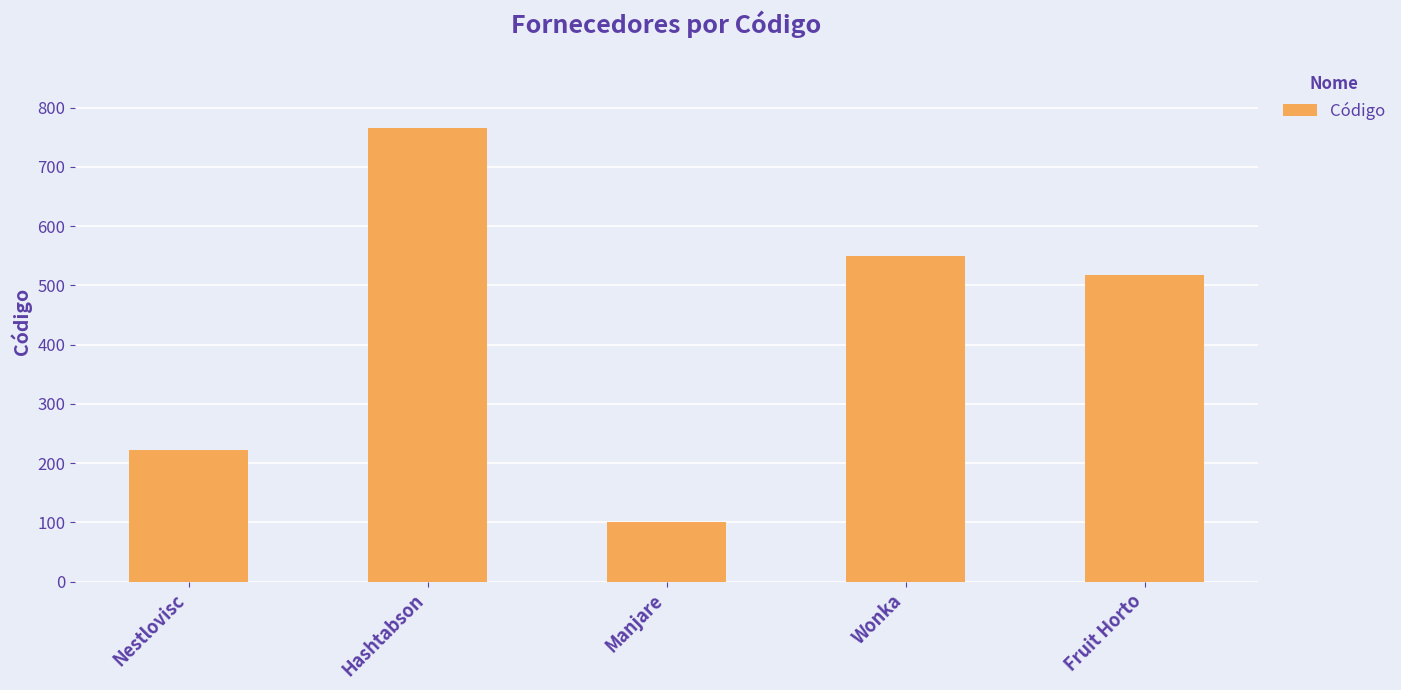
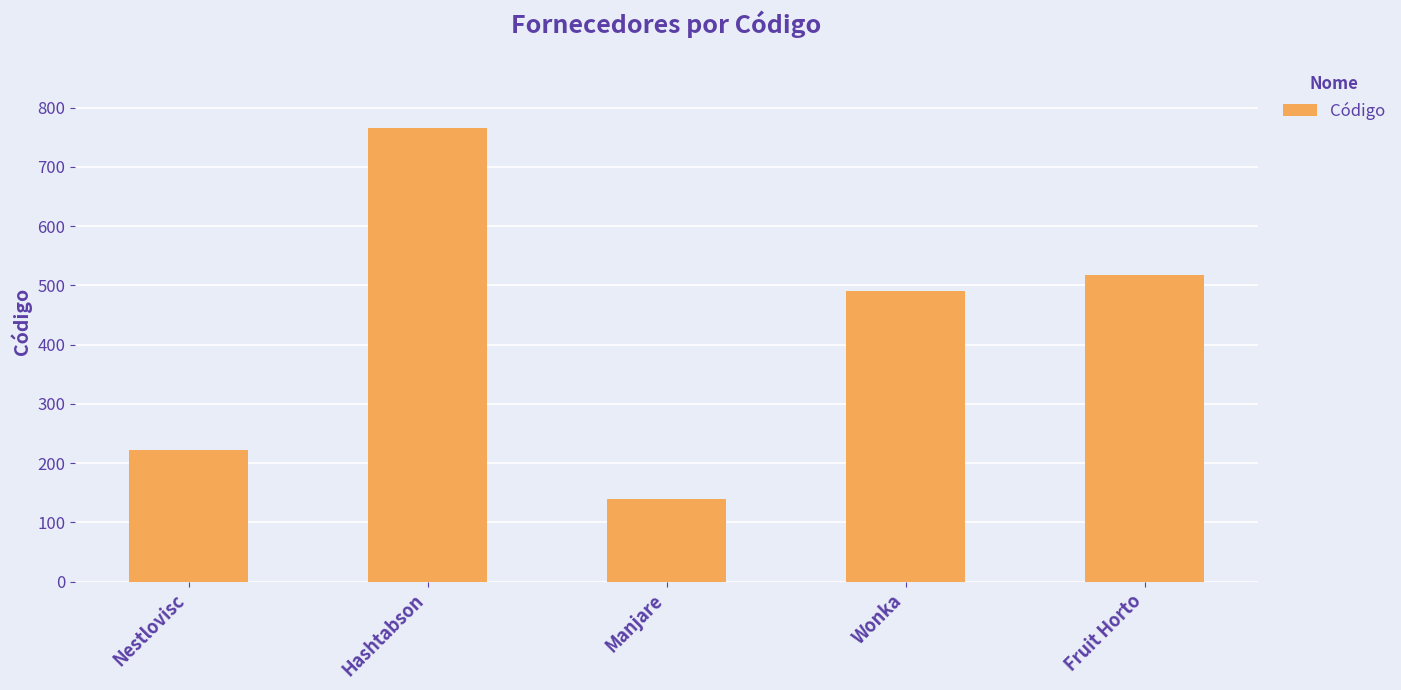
Manjare: 100 -> 140
Wonka: 550 -> 490
